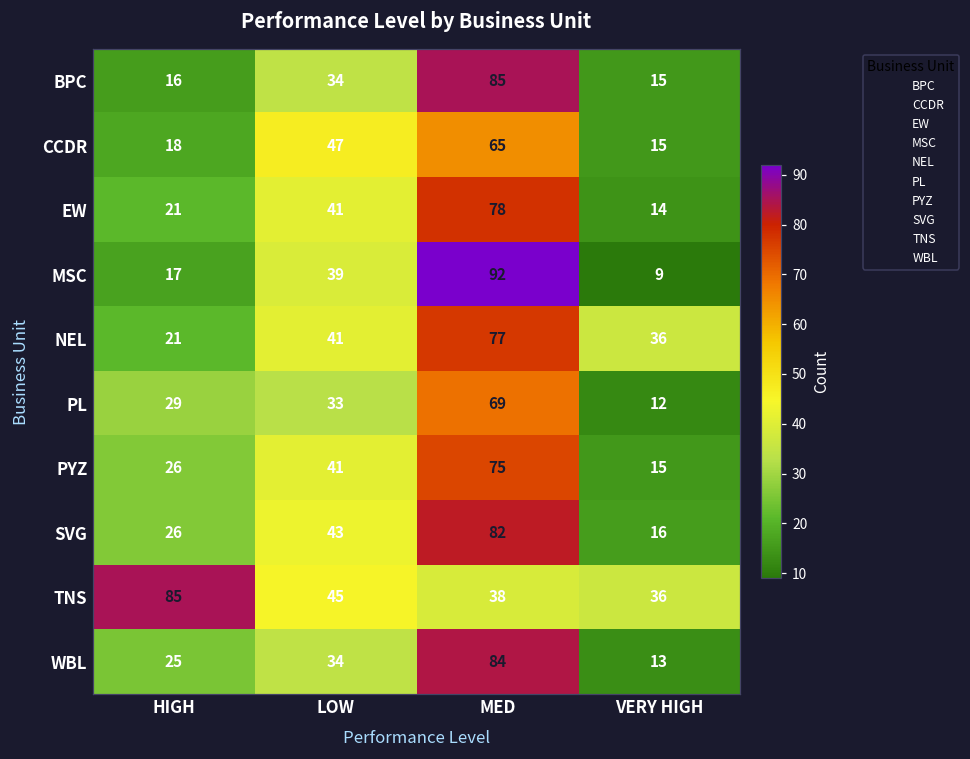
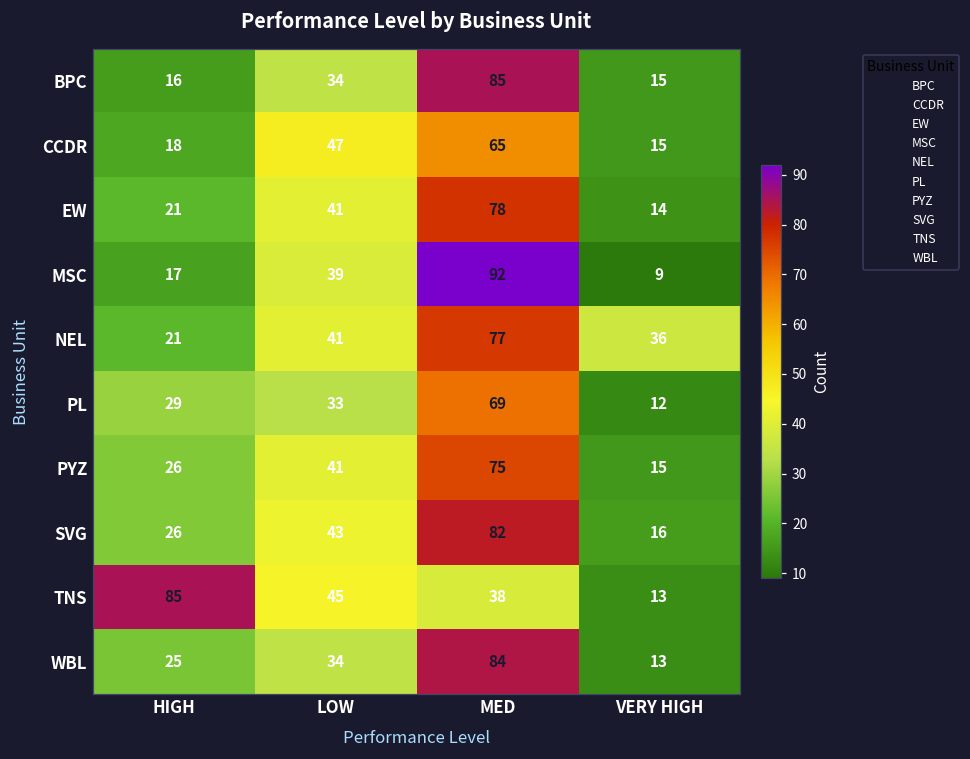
TNS, VERY HIGH: 36 -> 13
